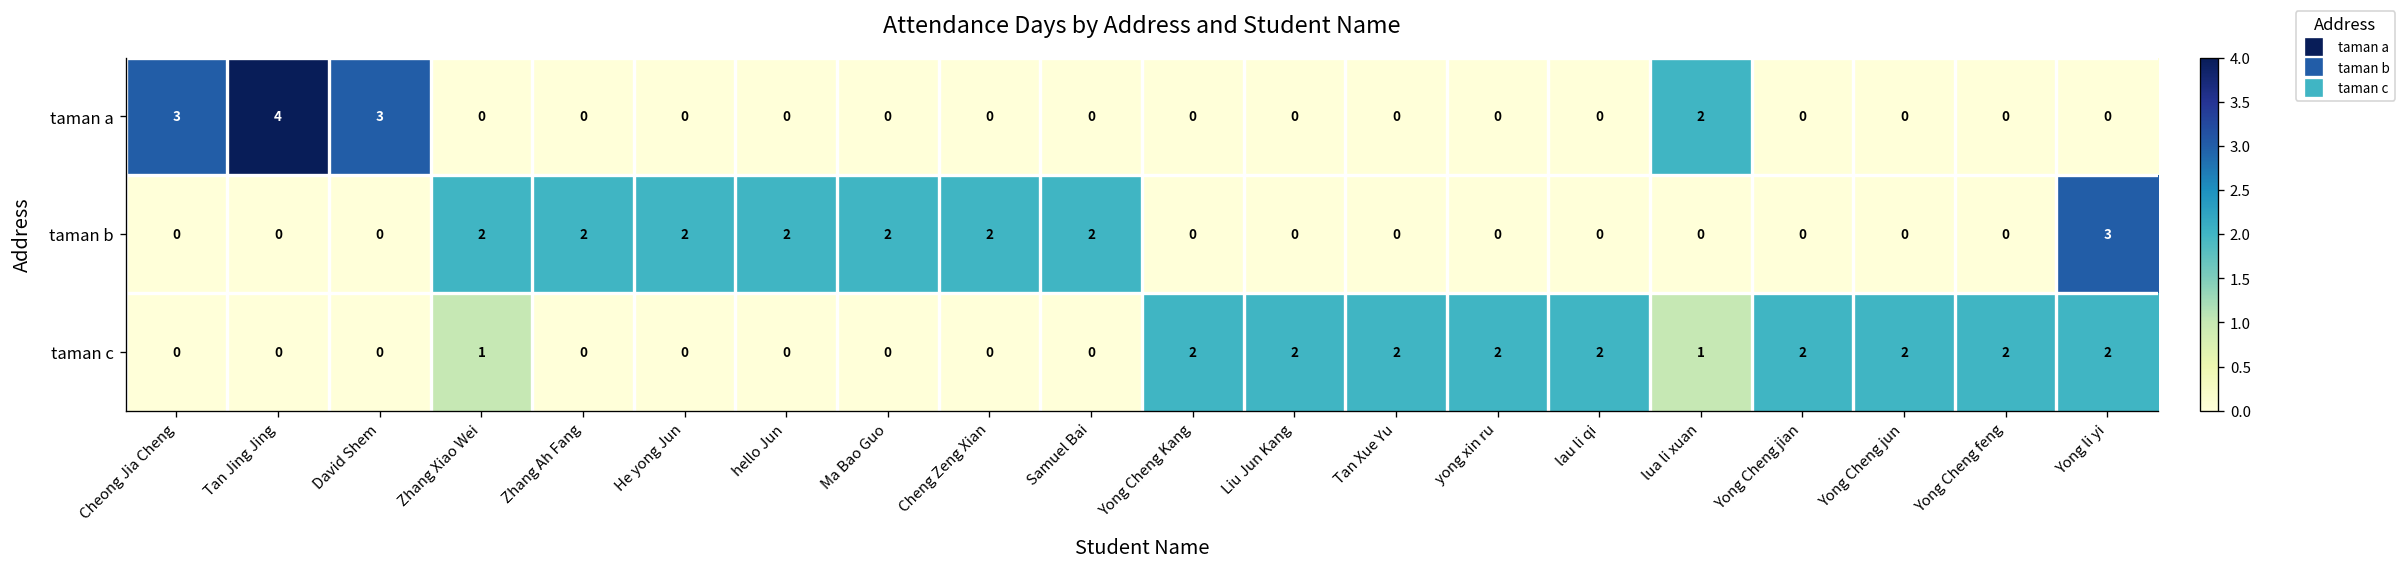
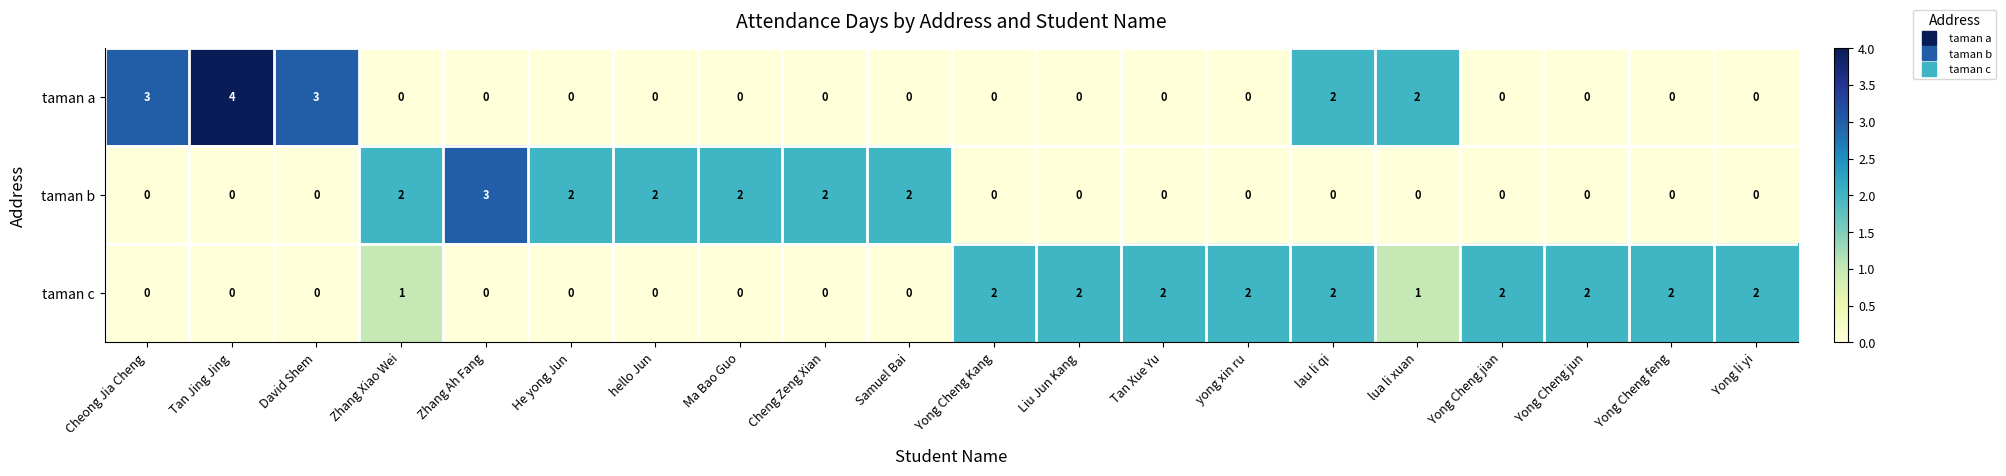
taman a, lau li qi: 0 -> 2
taman b, Zhang Ah Fang: 2 -> 3
taman b, Yong li yi: 3 -> 0
